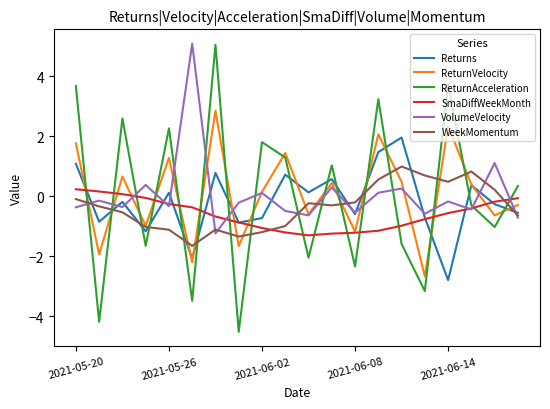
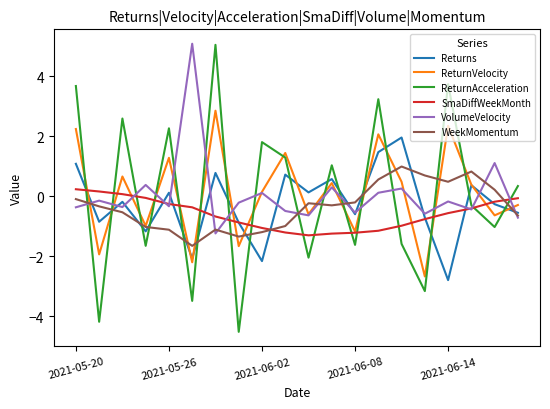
ReturnVelocity, 2021-05-20: 1.8 -> 2.2
Returns, 2021-06-02: -0.7 -> -2.2
ReturnAcceleration, 2021-06-08: -2.3 -> -1.6
